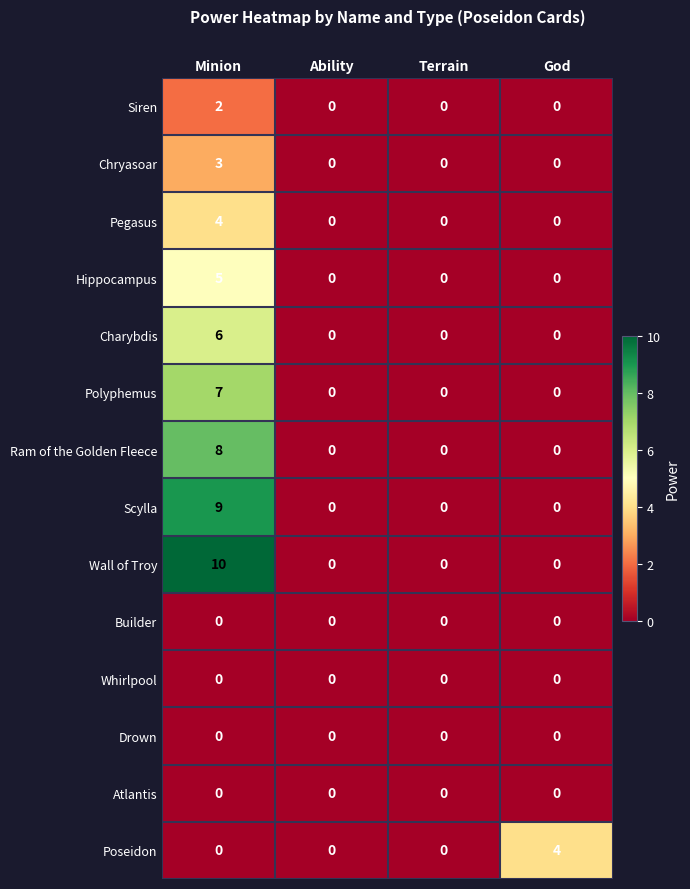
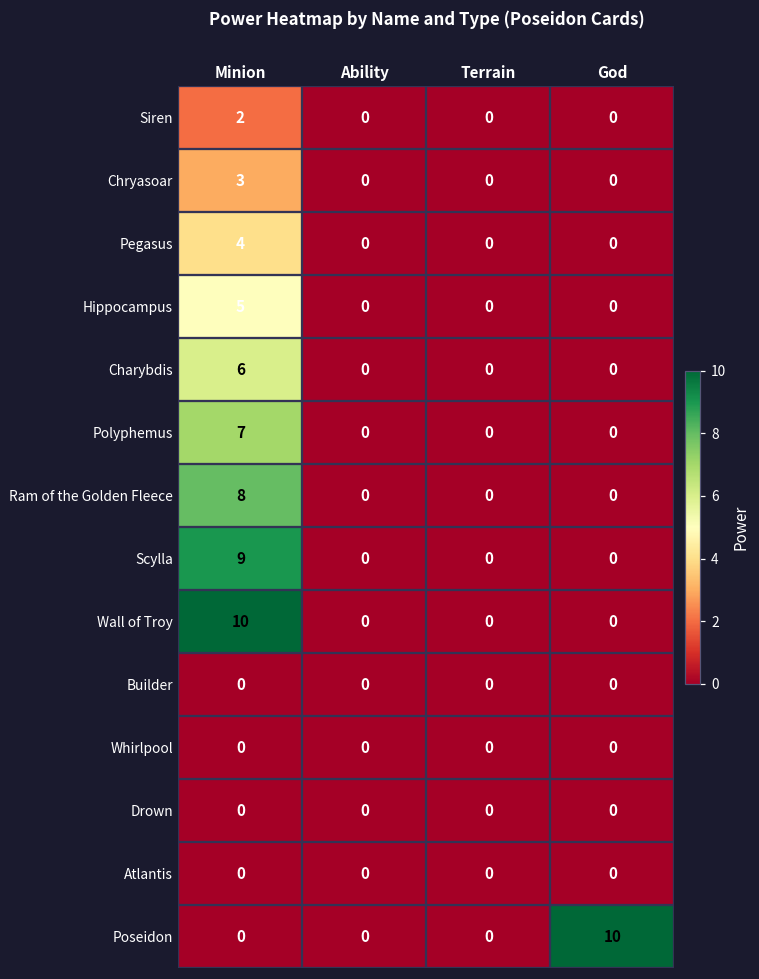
Poseidon, God: 4 -> 10
